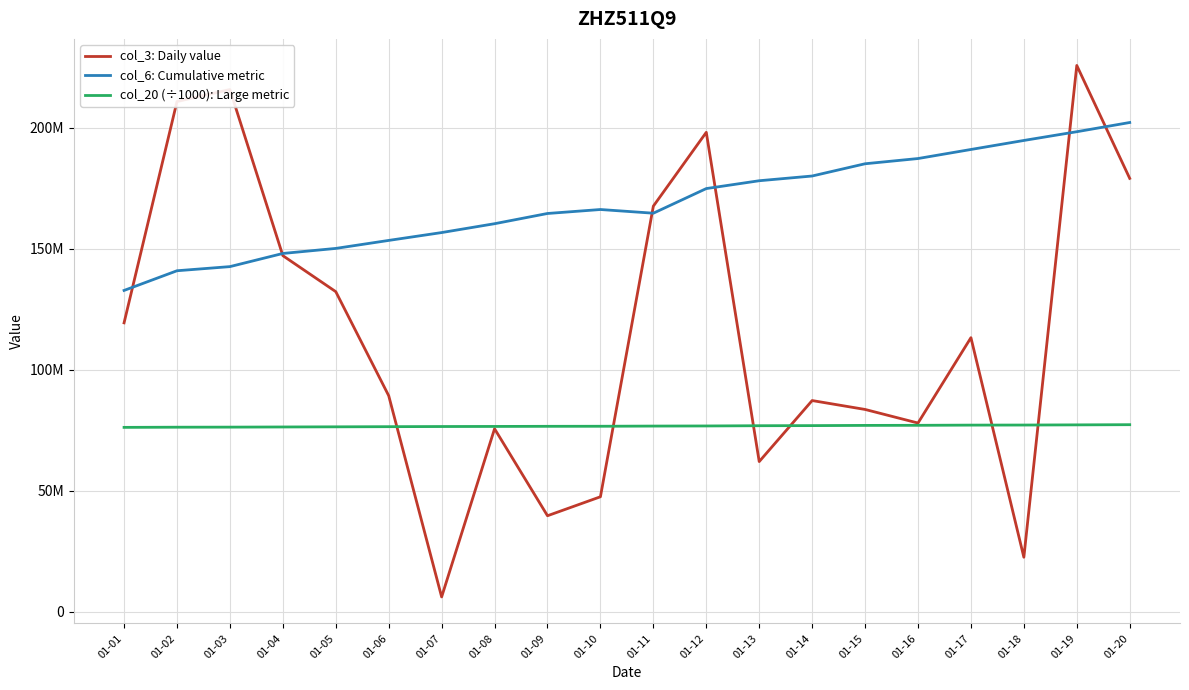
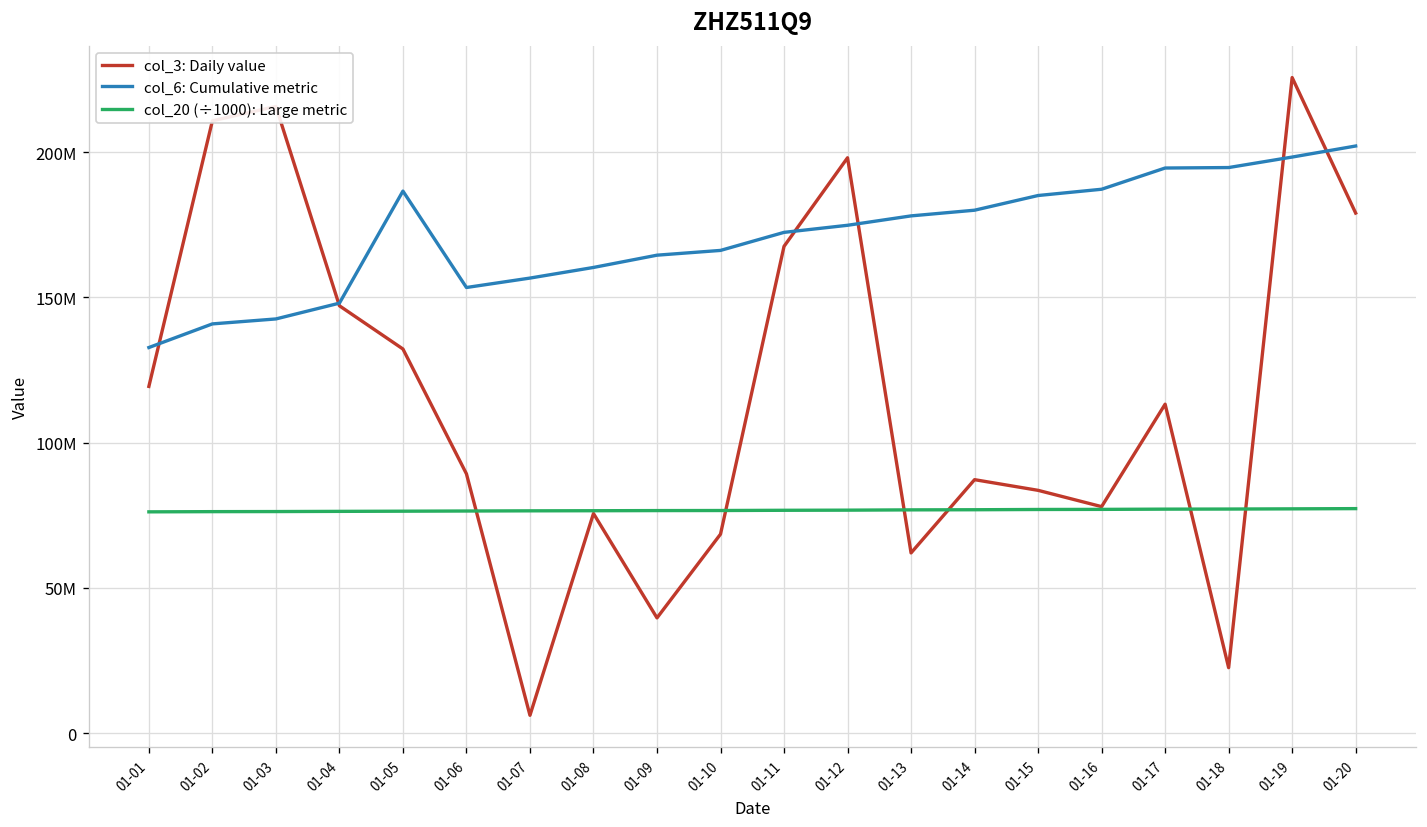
col_6: Cumulative metric, 01-05: 150000000 -> 187000000
col_3: Daily value, 01-10: 48000000 -> 69000000
col_6: Cumulative metric, 01-11: 165000000 -> 172000000
col_6: Cumulative metric, 01-17: 191000000 -> 195000000
